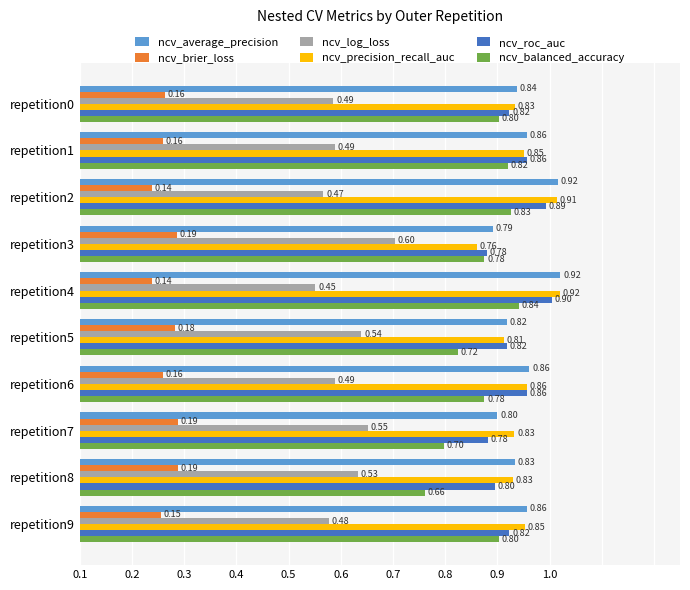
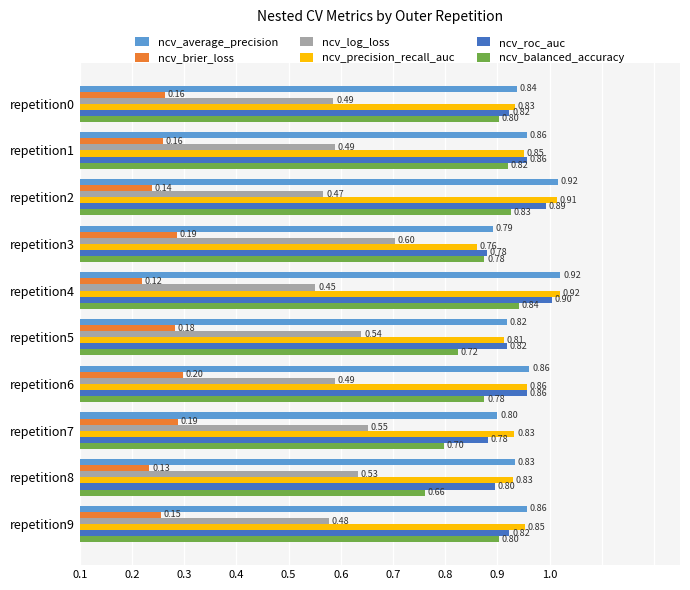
ncv_brier_loss, repetition4: 0.14 -> 0.12
ncv_brier_loss, repetition6: 0.16 -> 0.20
ncv_brier_loss, repetition8: 0.19 -> 0.13
